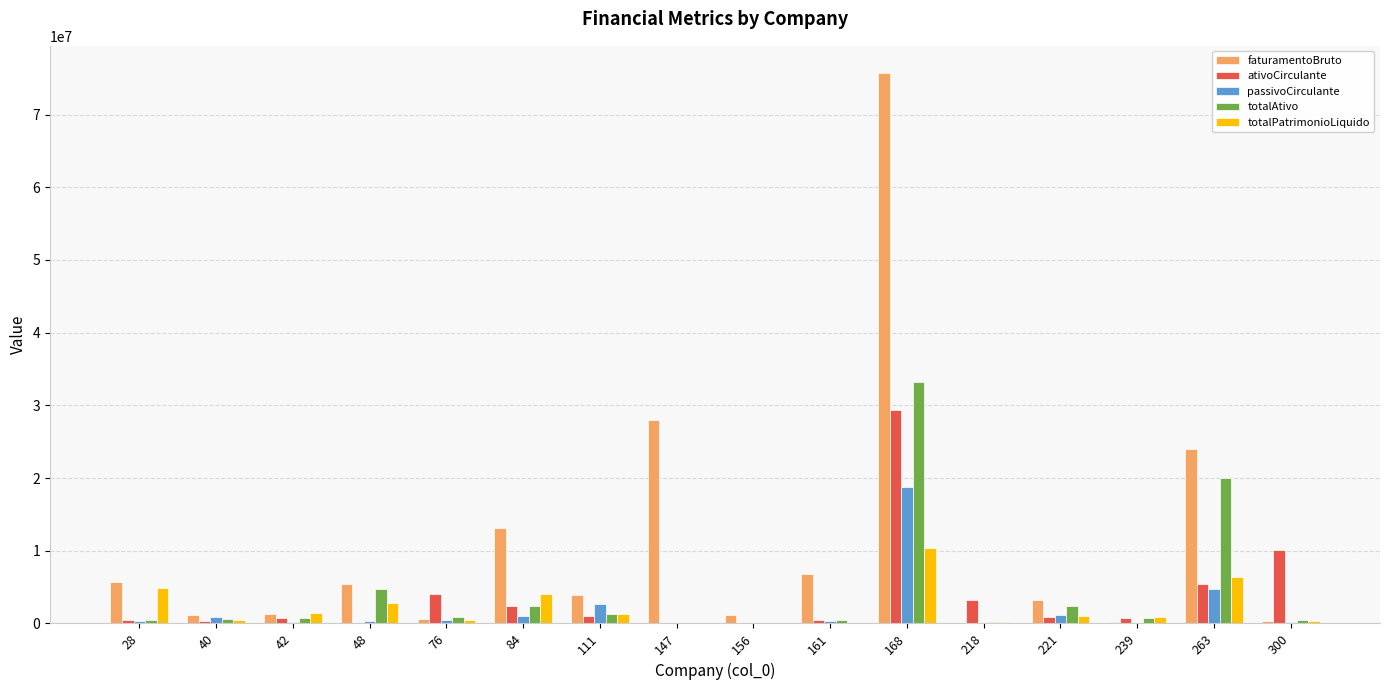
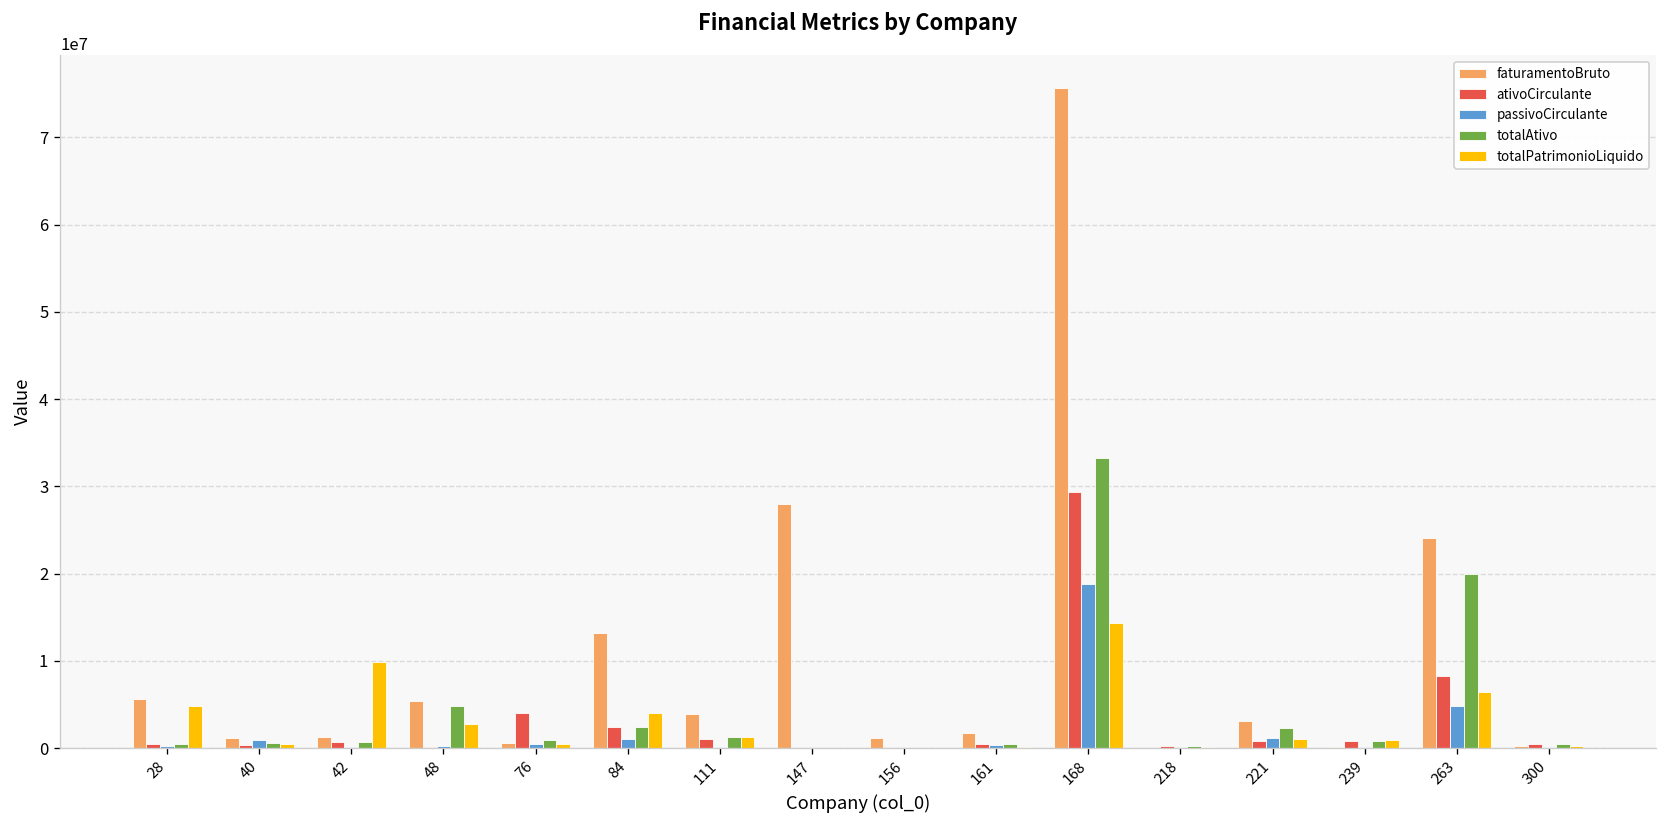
totalPatrimonioLiquido, 42: 1000000 -> 10000000
passivoCirculante, 111: 3000000 -> 0
faturamentoBruto, 161: 7000000 -> 2000000
totalPatrimonioLiquido, 168: 10000000 -> 14000000
ativoCirculante, 218: 3000000 -> 0
ativoCirculante, 263: 5000000 -> 8000000
ativoCirculante, 300: 10000000 -> 0
